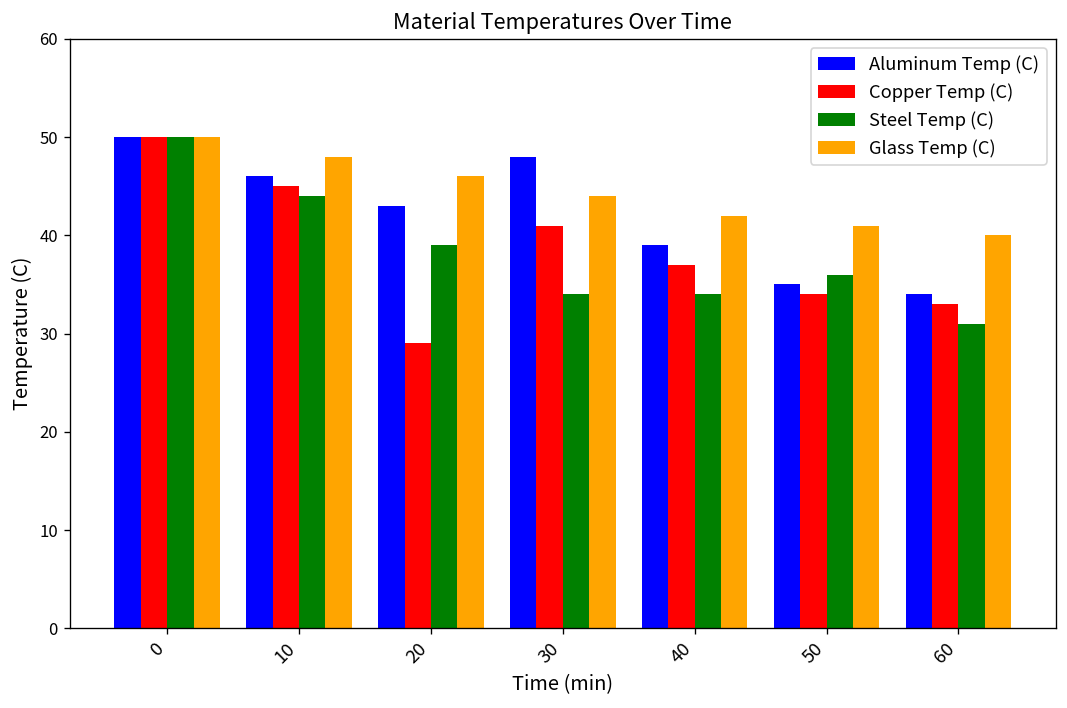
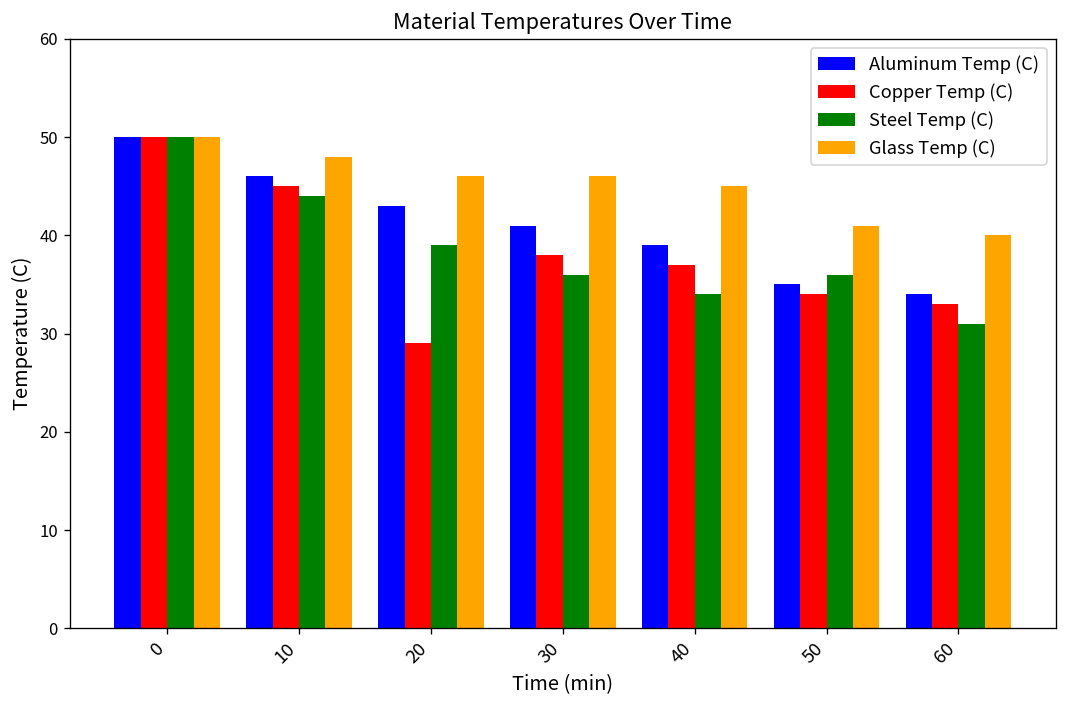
Aluminum Temp (C), 30: 48 -> 41
Copper Temp (C), 30: 41 -> 38
Steel Temp (C), 30: 34 -> 36
Glass Temp (C), 30: 44 -> 46
Glass Temp (C), 40: 42 -> 45
